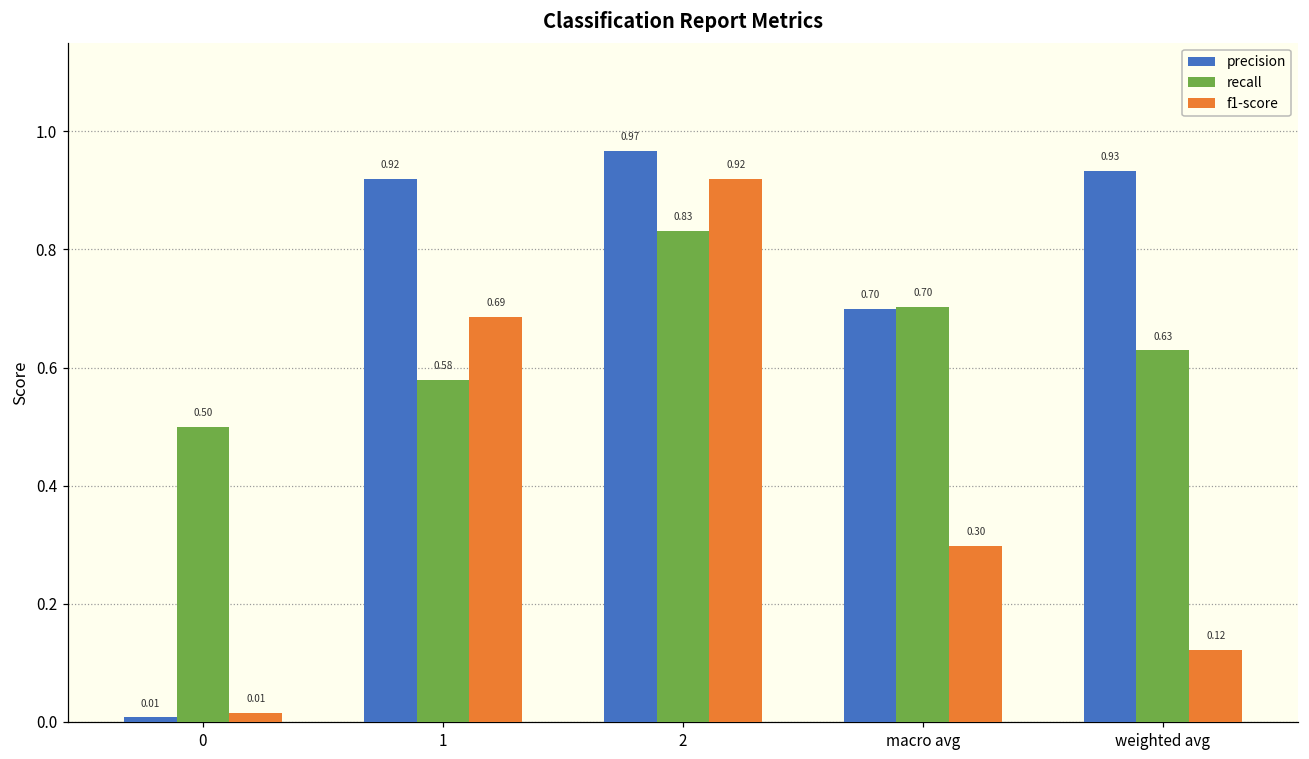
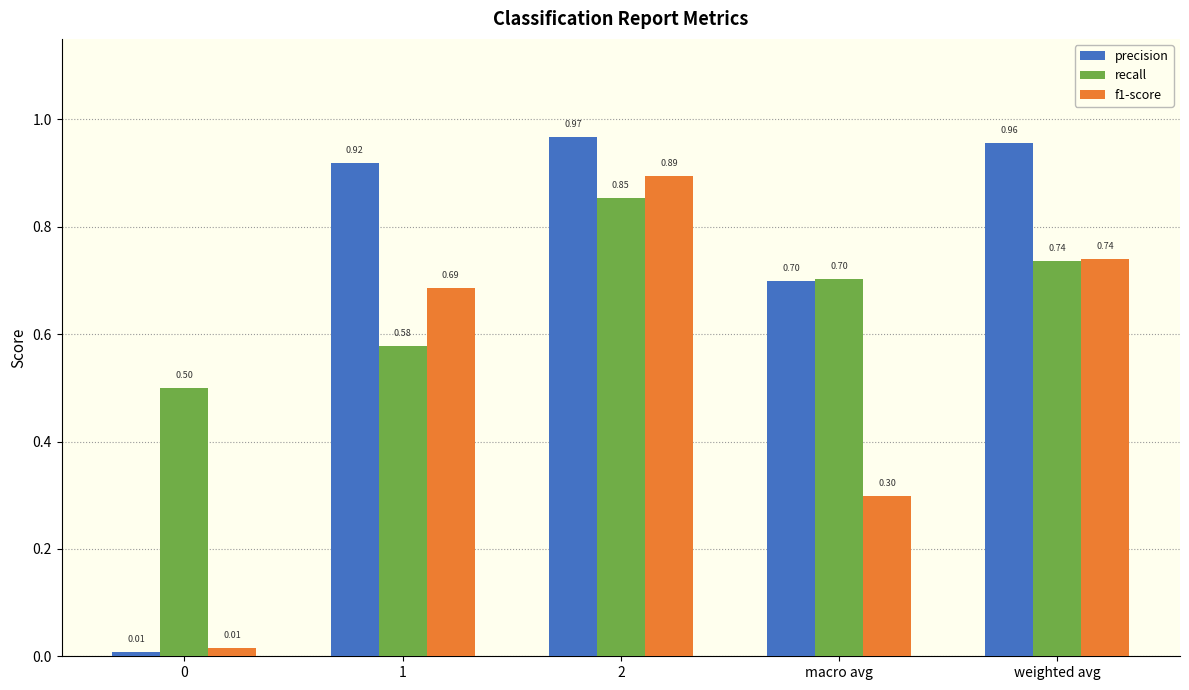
recall, 2: 0.83 -> 0.85
f1-score, 2: 0.92 -> 0.89
precision, weighted avg: 0.93 -> 0.96
recall, weighted avg: 0.63 -> 0.74
f1-score, weighted avg: 0.12 -> 0.74
